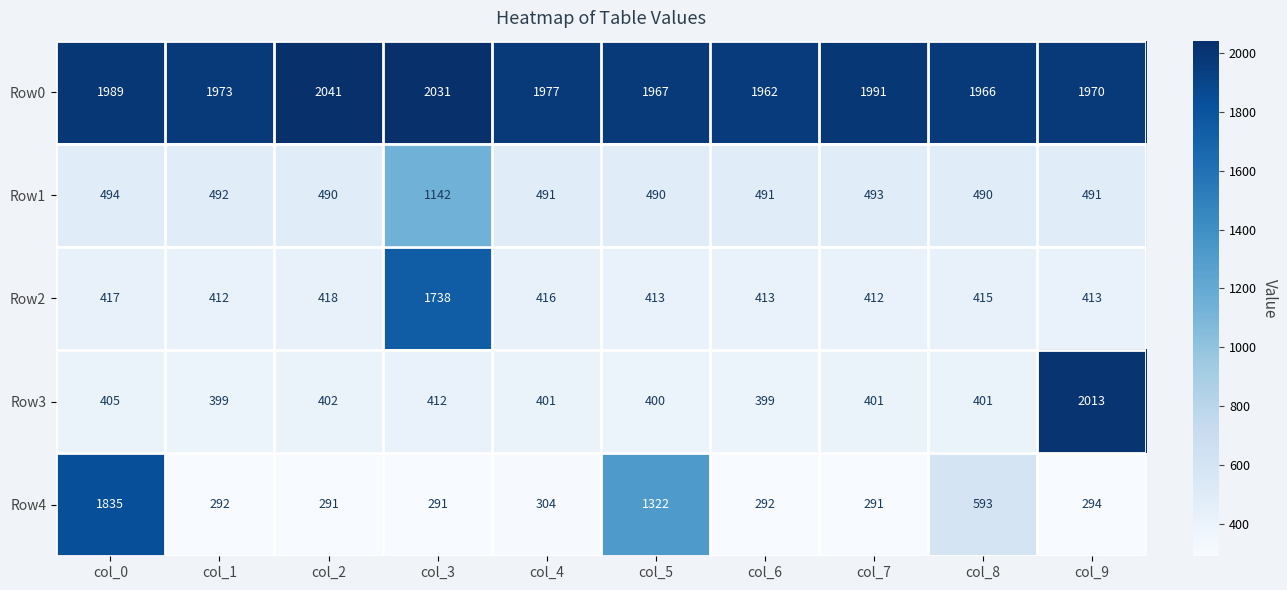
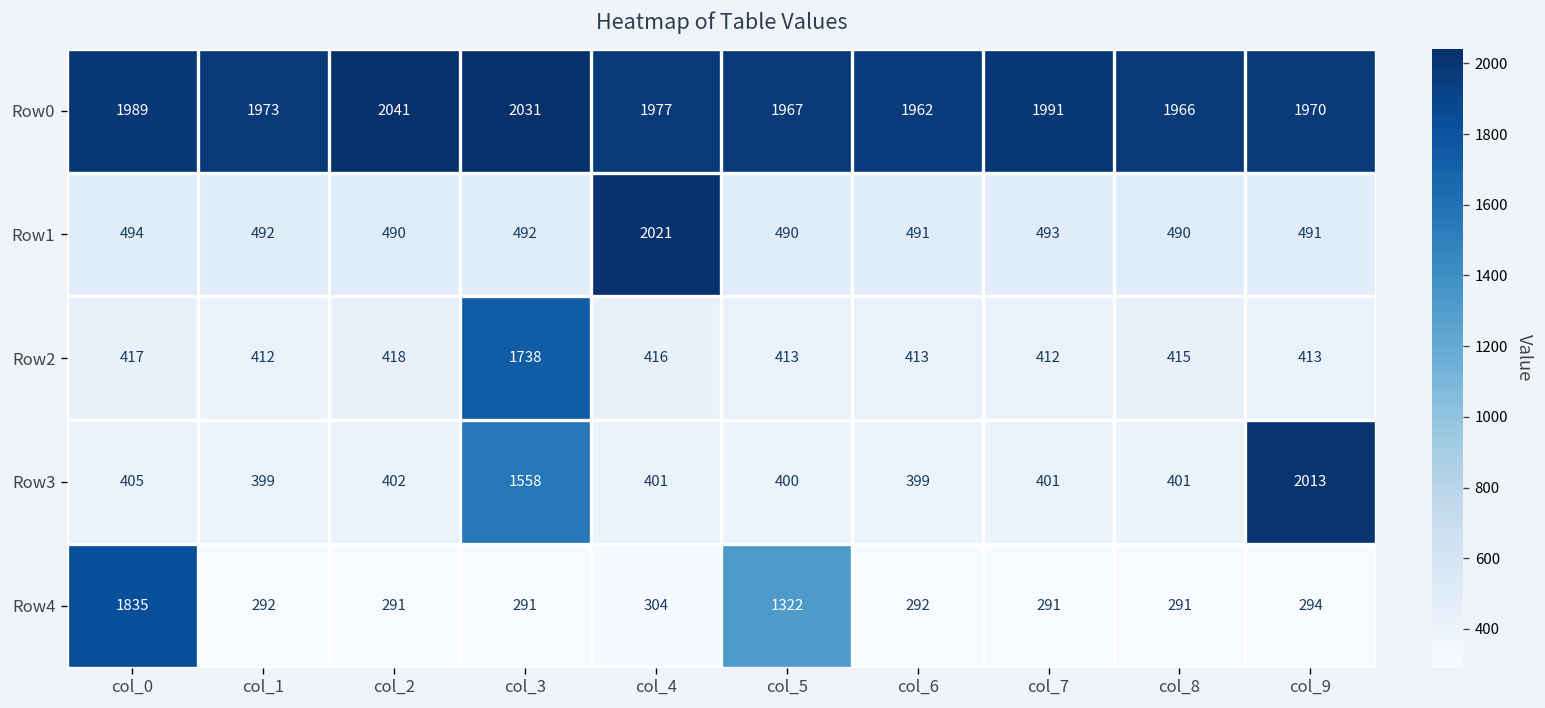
Row1, col_3: 1142 -> 492
Row1, col_4: 491 -> 2021
Row3, col_3: 412 -> 1558
Row4, col_8: 593 -> 291
